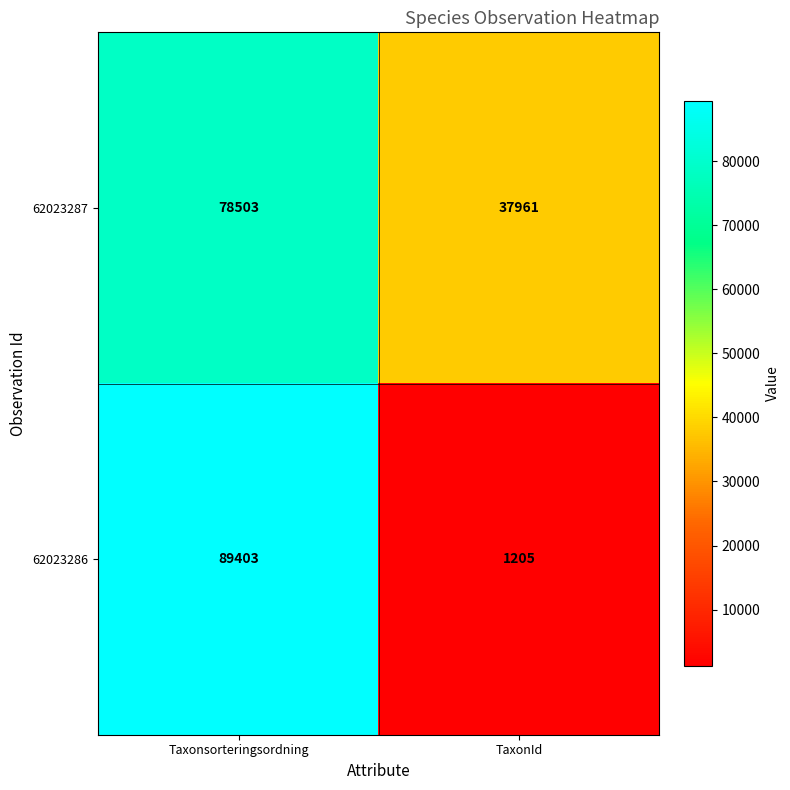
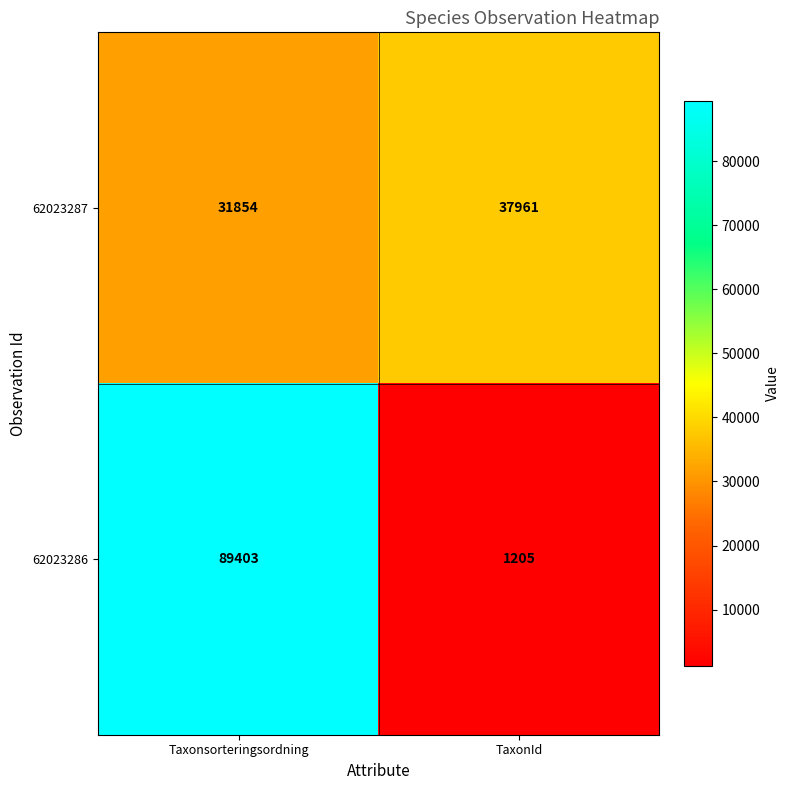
62023287, Taxonsorteringsordning: 78503 -> 31854
